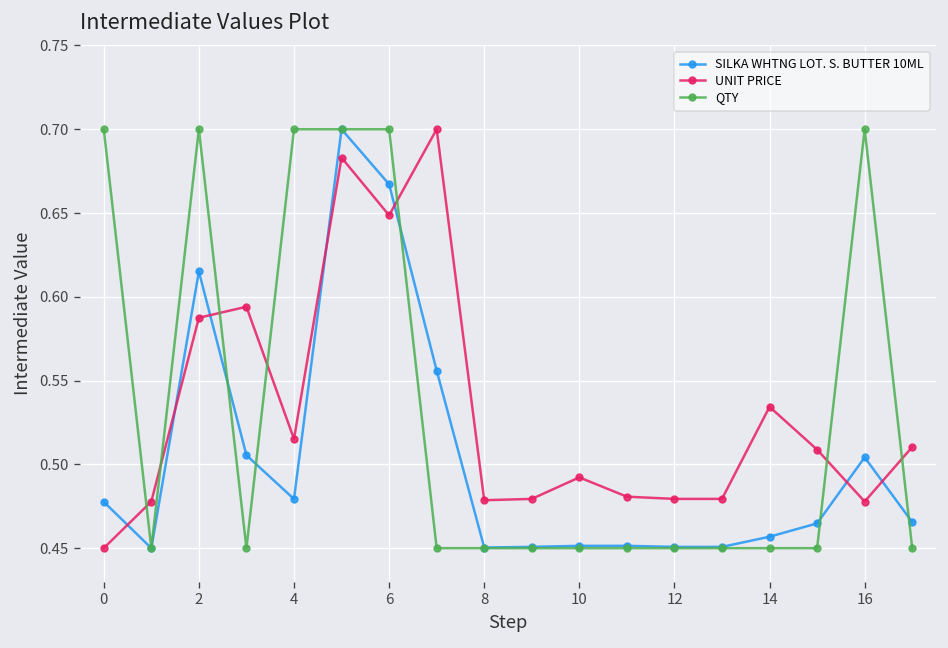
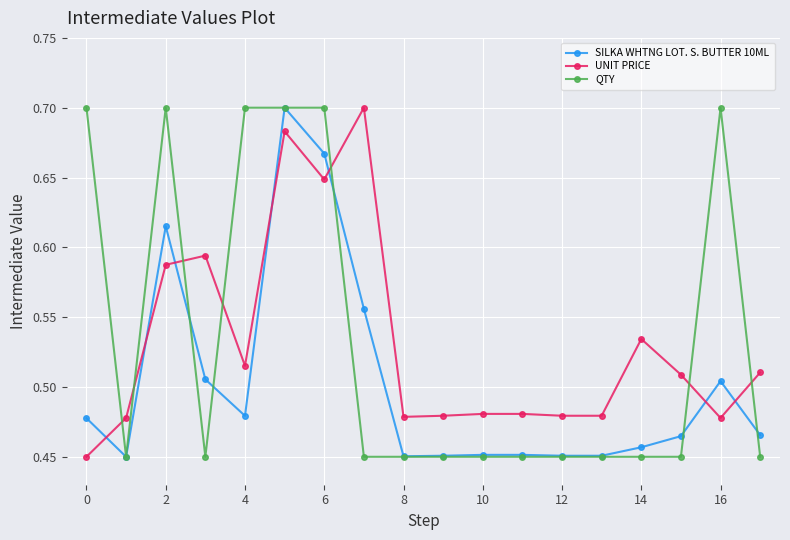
UNIT PRICE, 10: 0.492 -> 0.481
